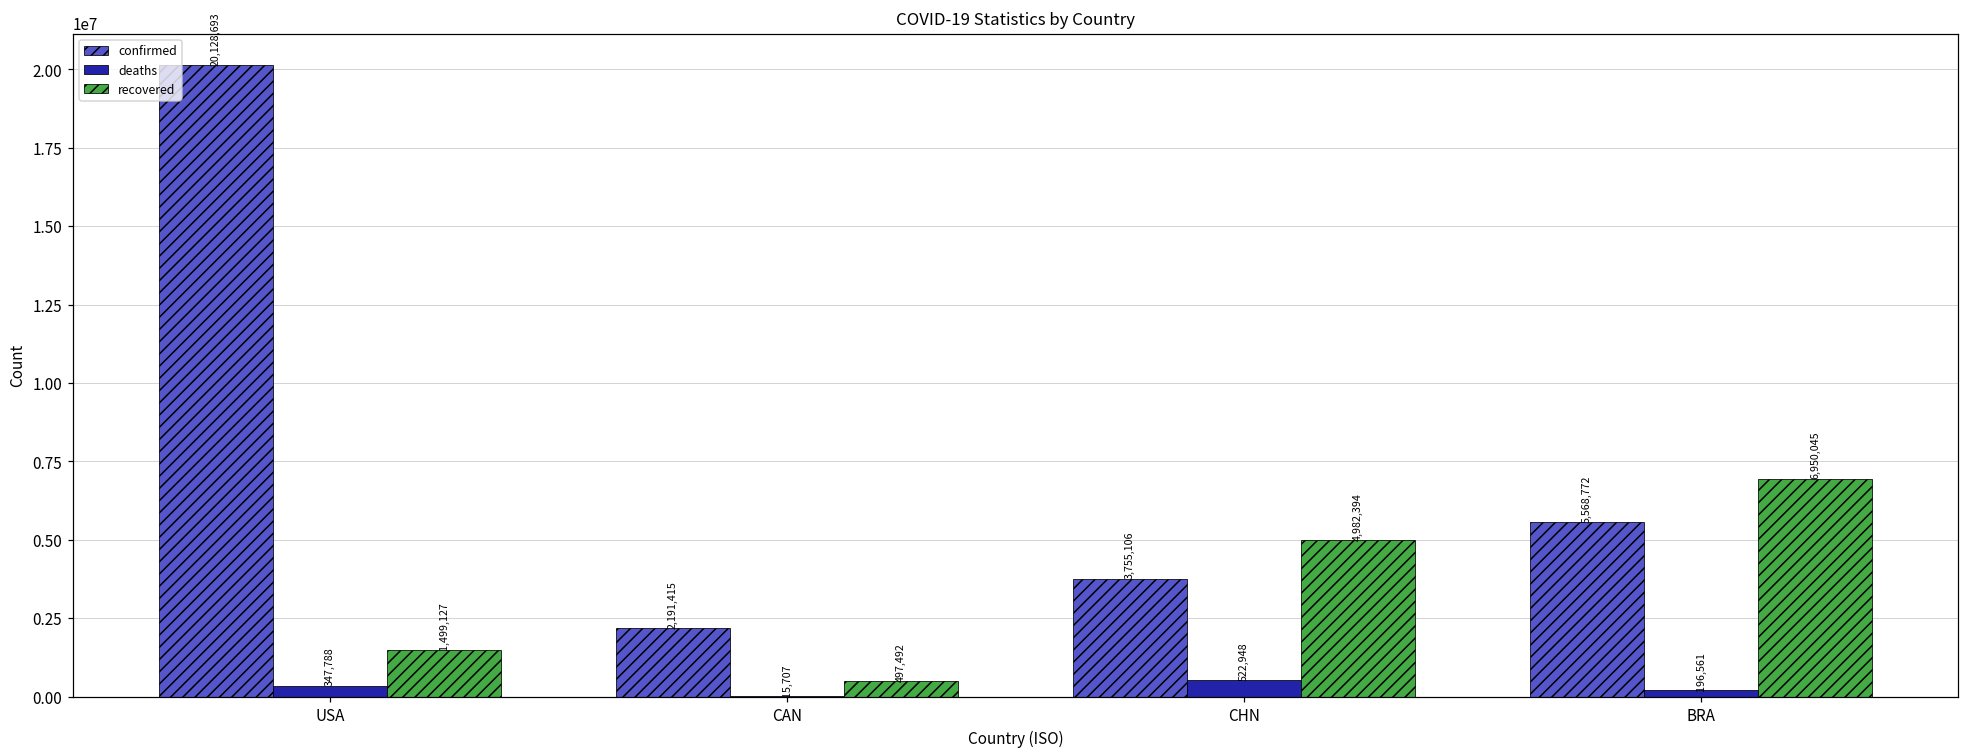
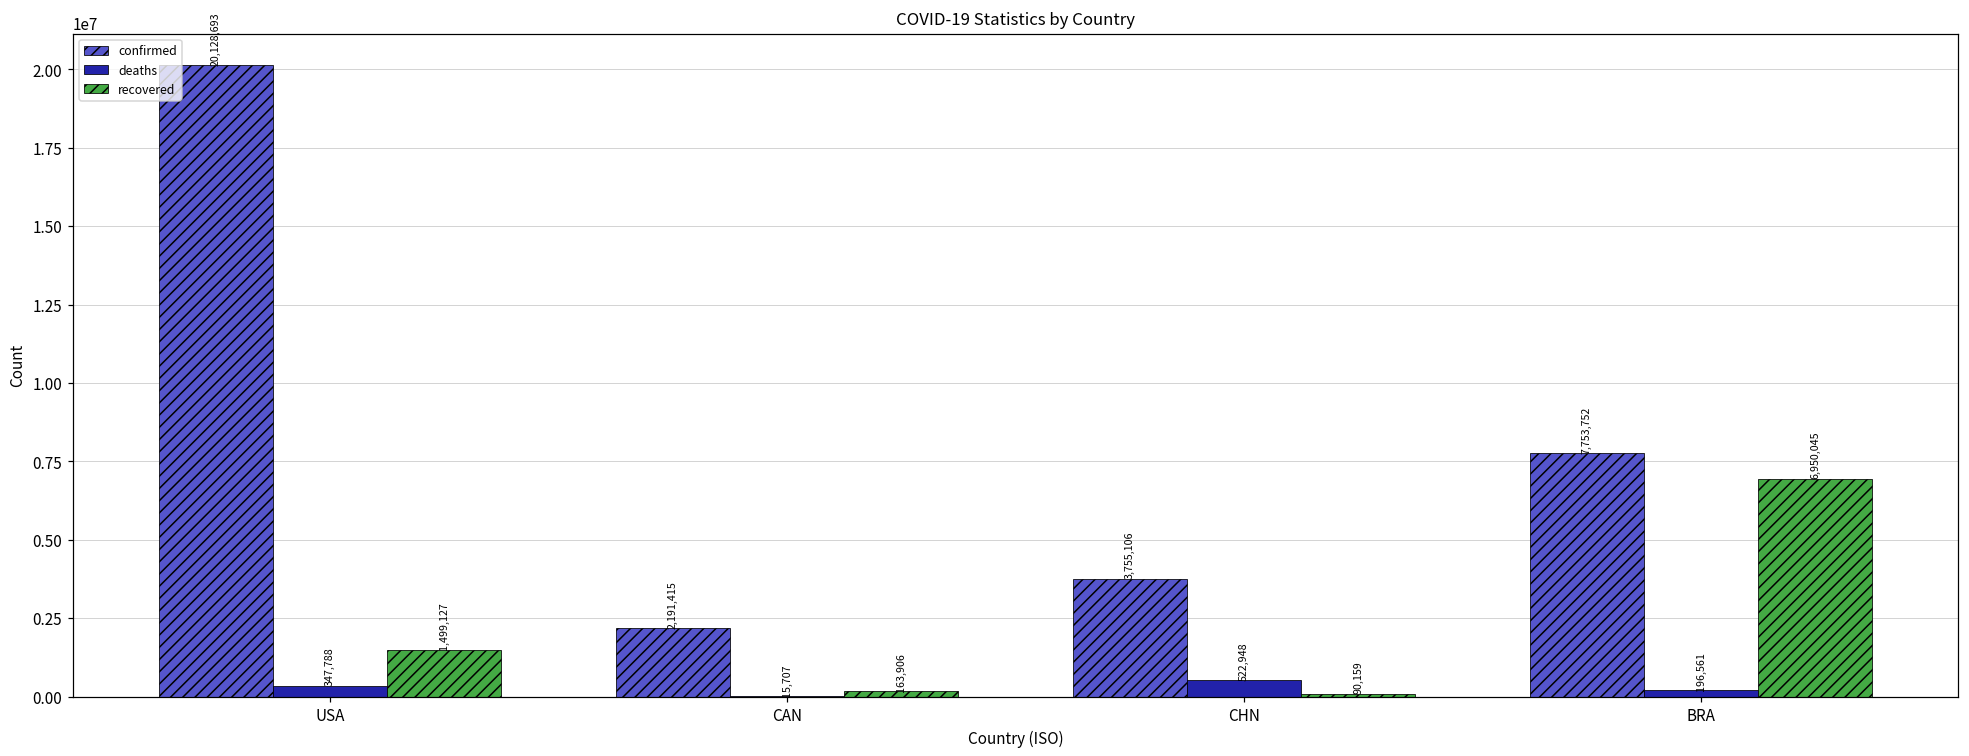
recovered, CAN: 497,492 -> 163,906
recovered, CHN: 4,982,394 -> 90,159
confirmed, BRA: 5,568,772 -> 7,753,752
